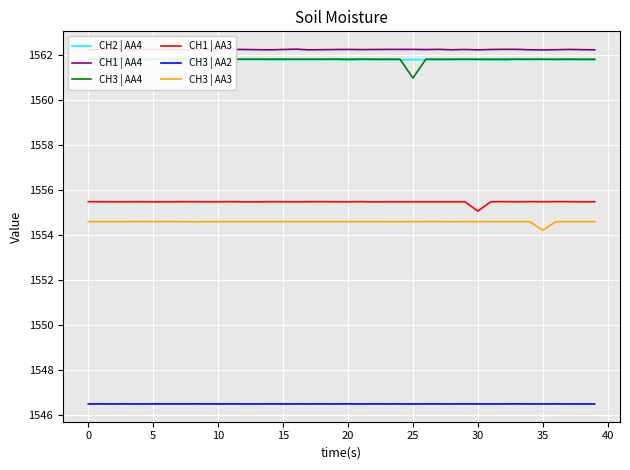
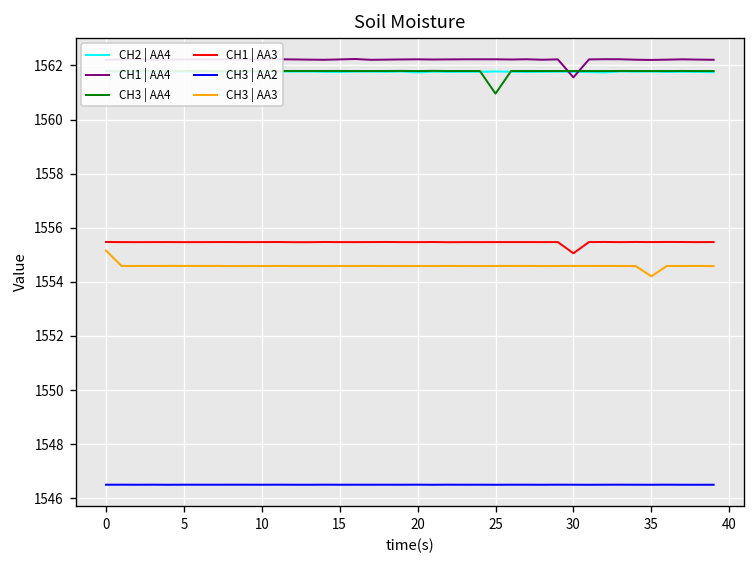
CH3 | AA3, 0: 1554.6 -> 1555.2
CH1 | AA4, 30: 1562.2 -> 1561.6
